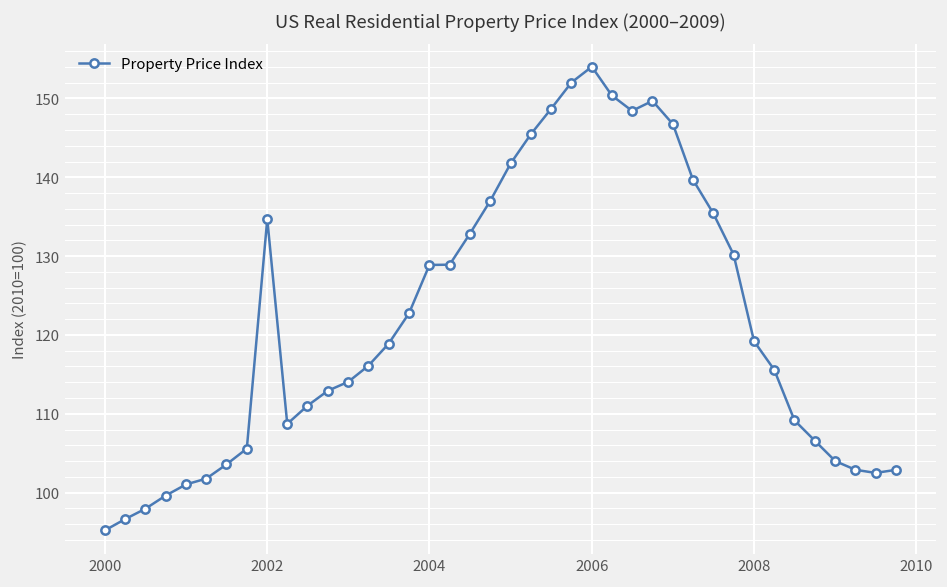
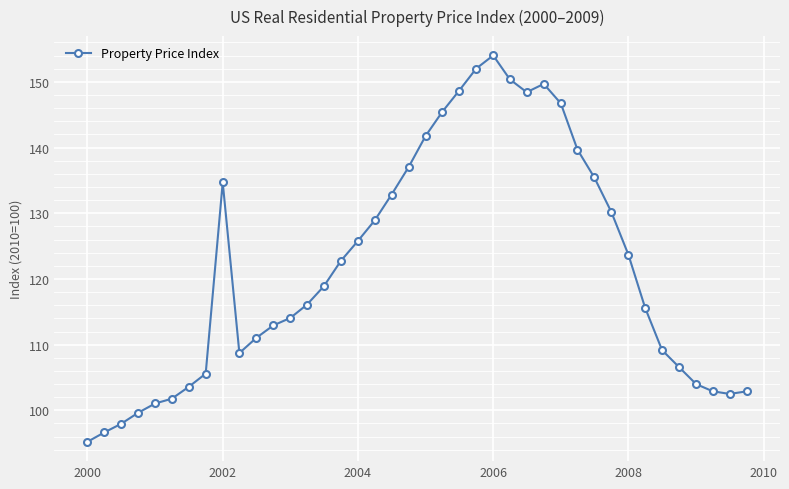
2004: 129 -> 126
2008: 119 -> 124
